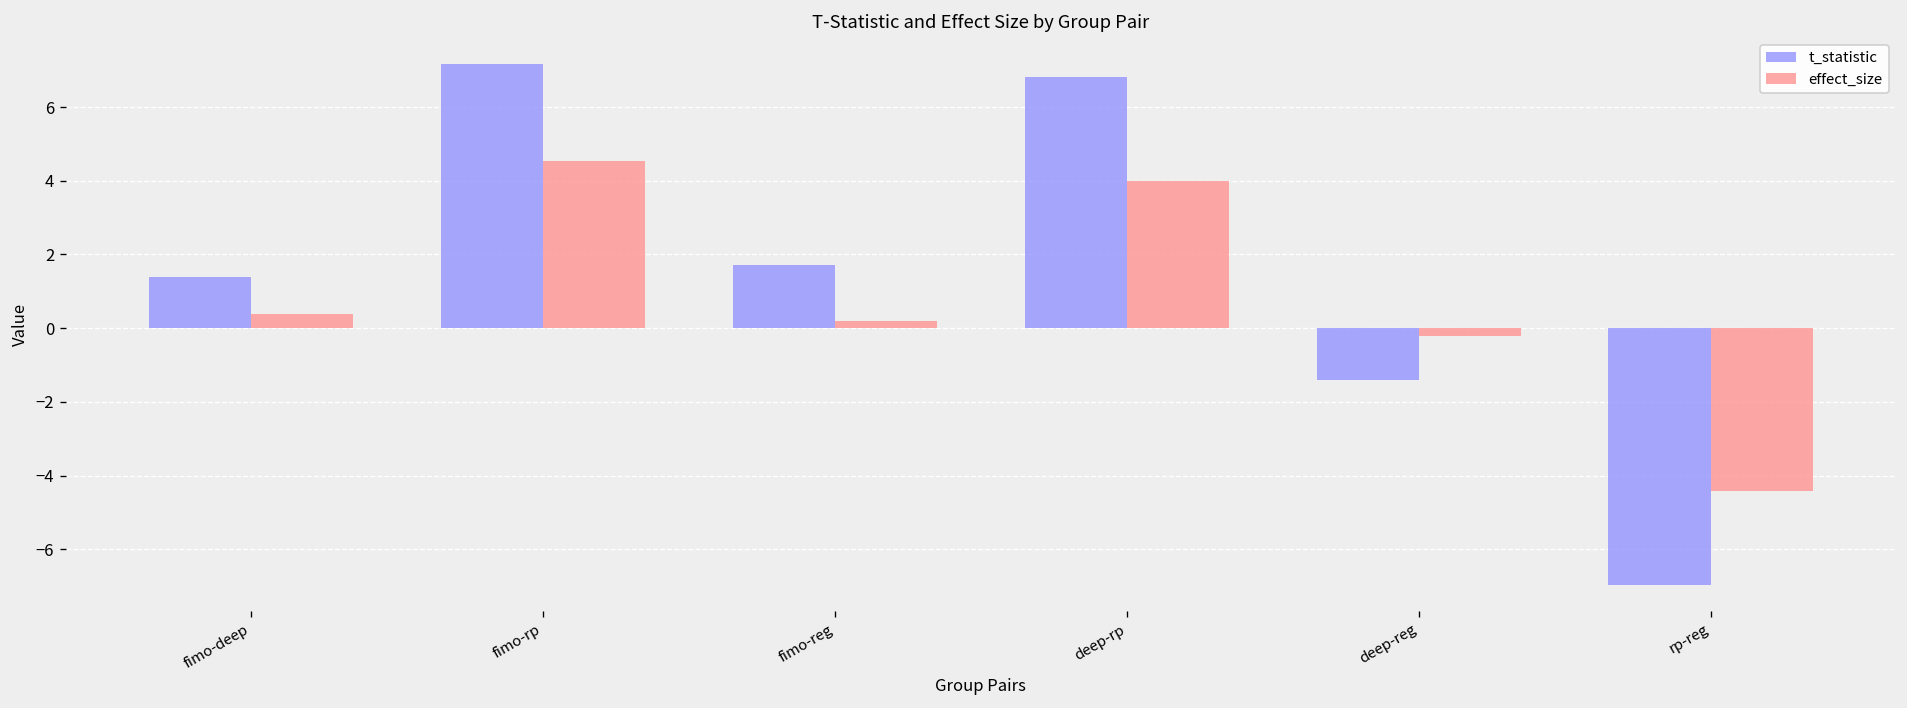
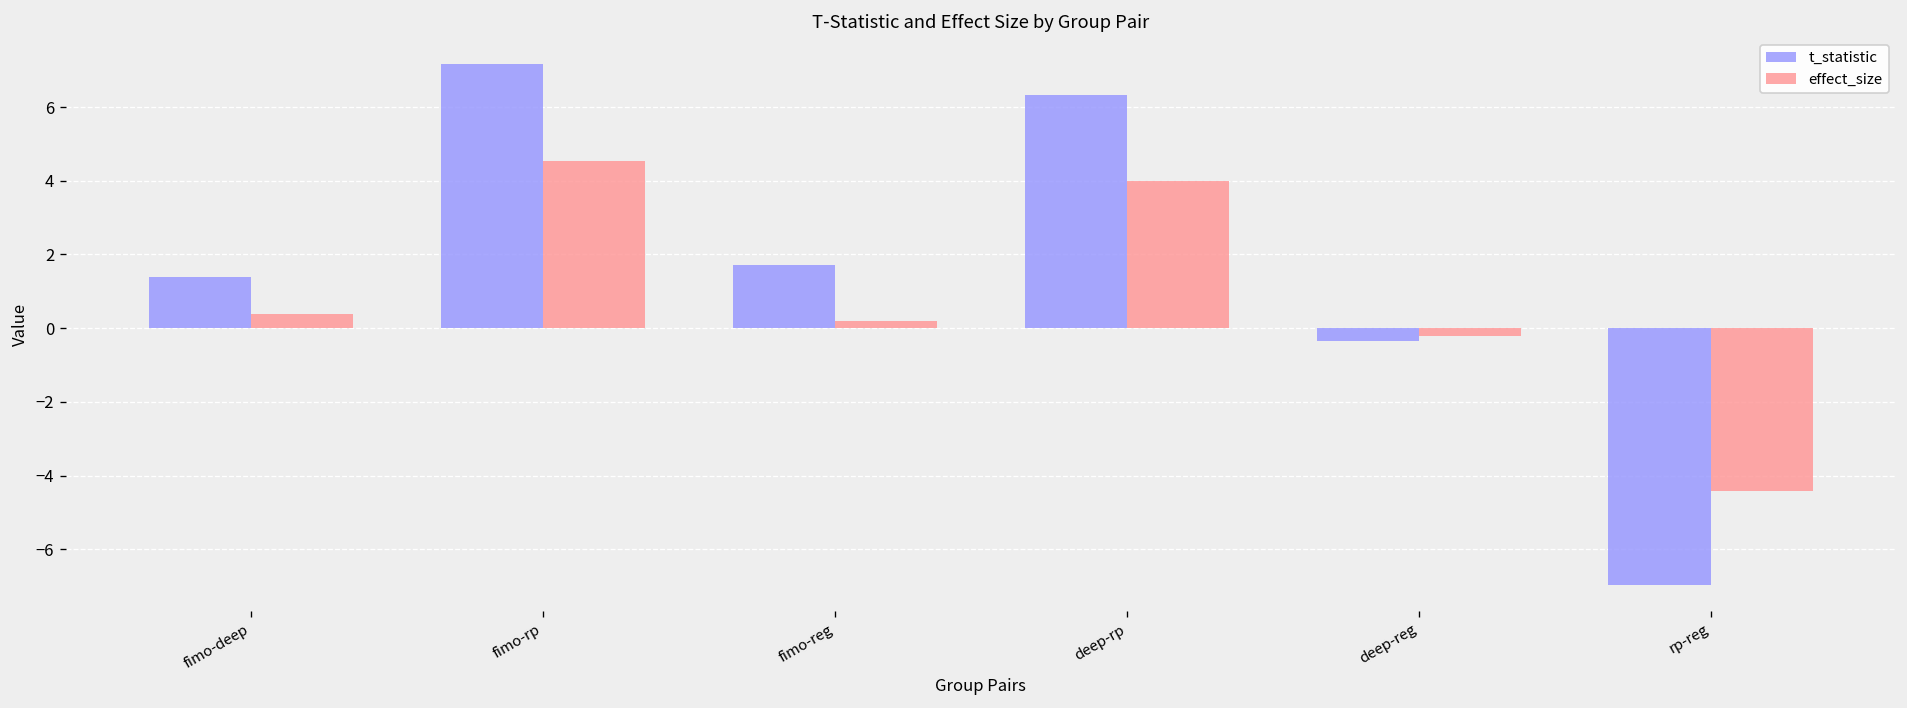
t_statistic, deep-rp: 6.8 -> 6.3
t_statistic, deep-reg: -1.4 -> -0.3
